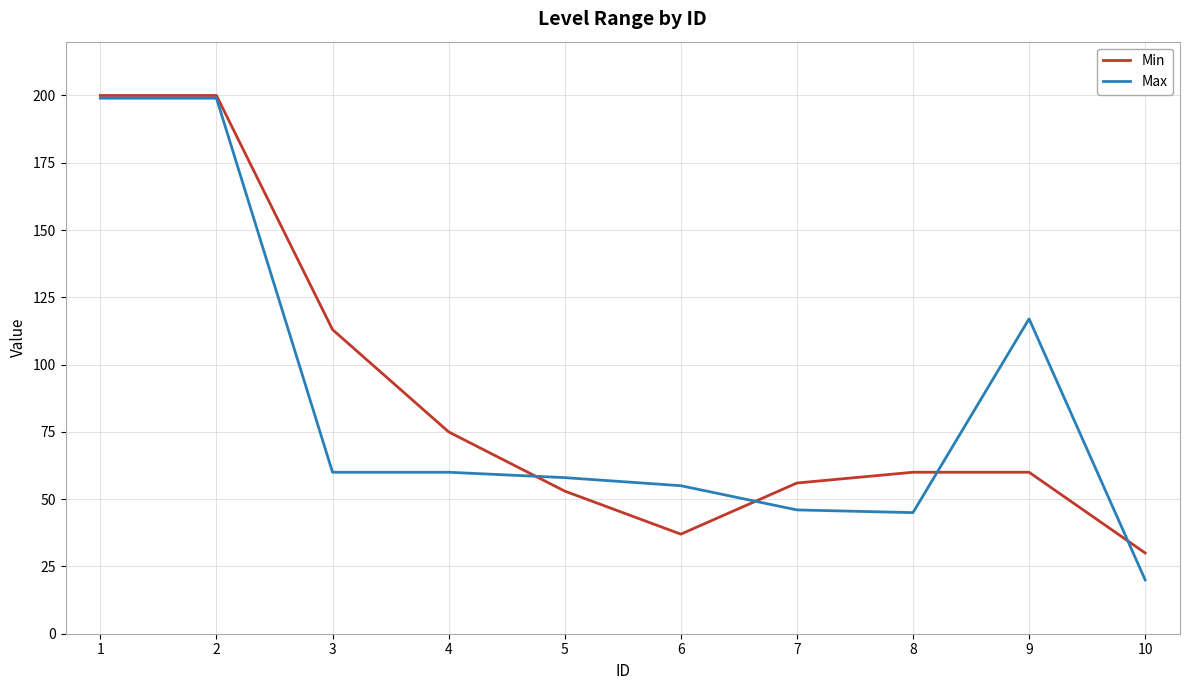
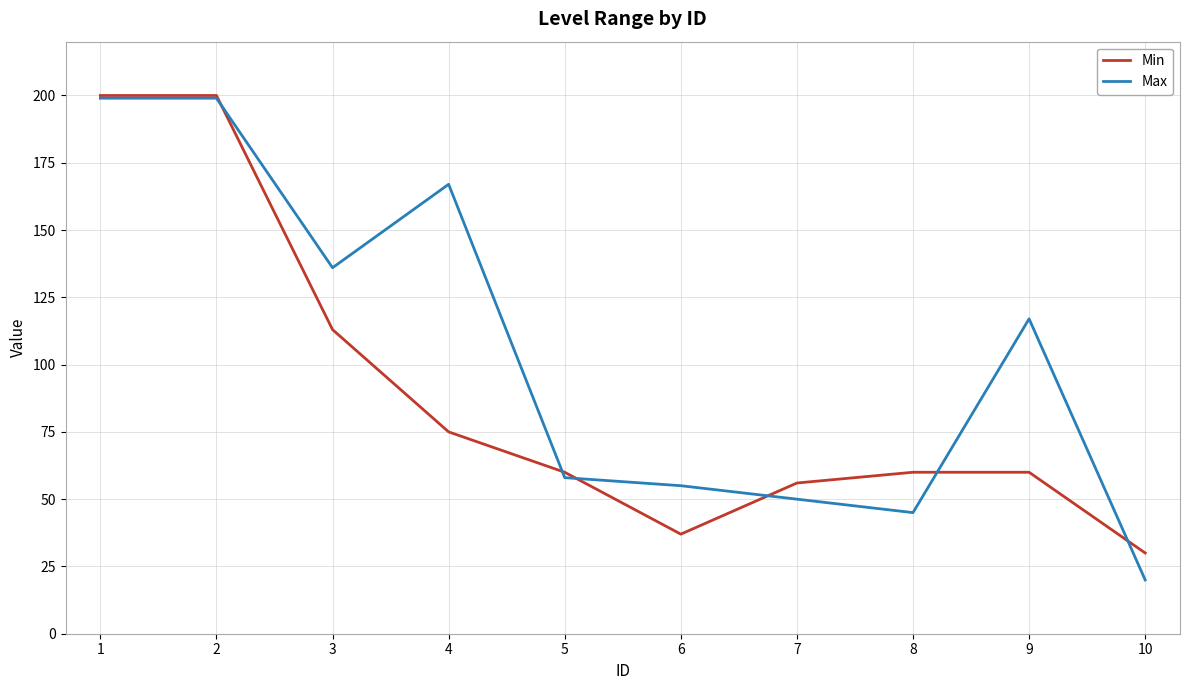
Max, 3: 60 -> 136
Max, 4: 60 -> 167
Min, 5: 53 -> 60
Max, 7: 46 -> 50
